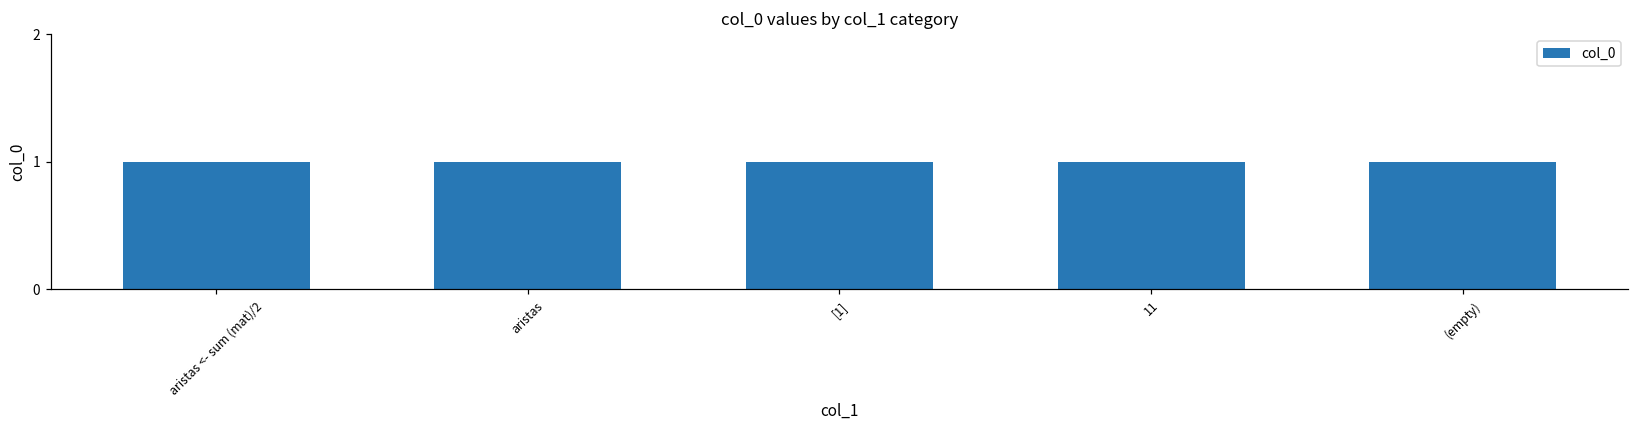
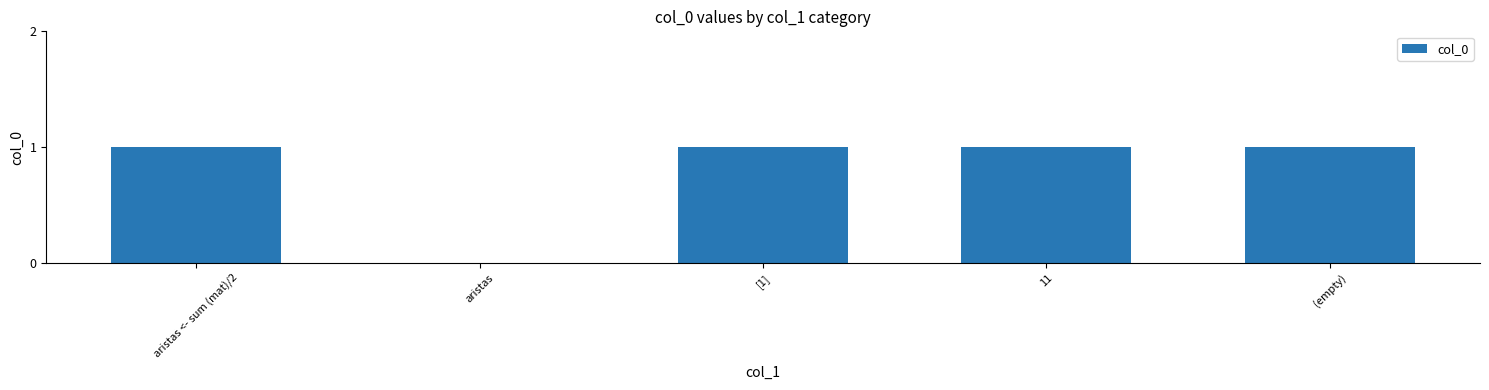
aristas: 1 -> 0
